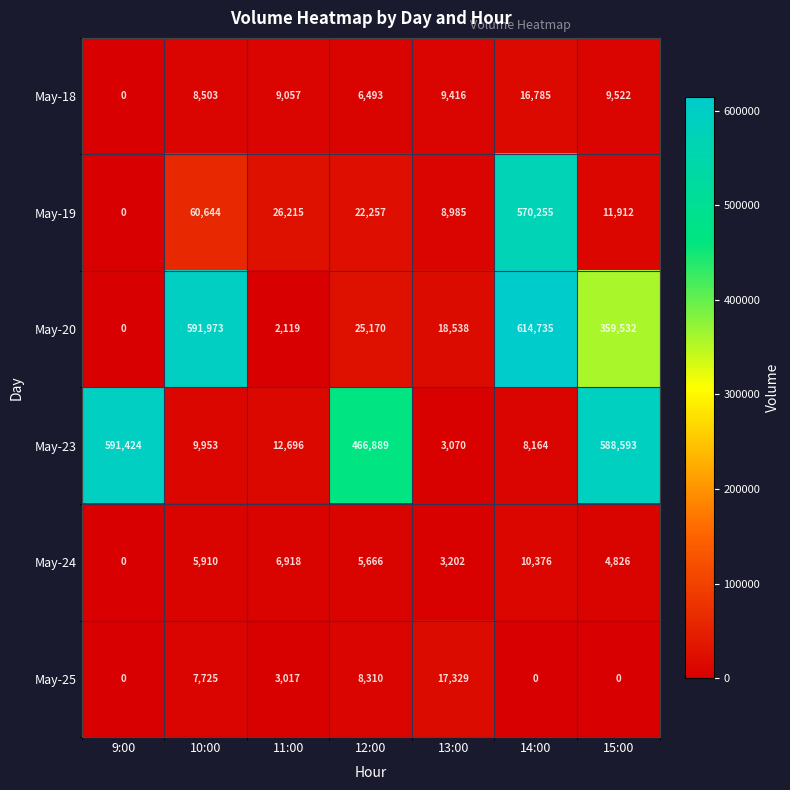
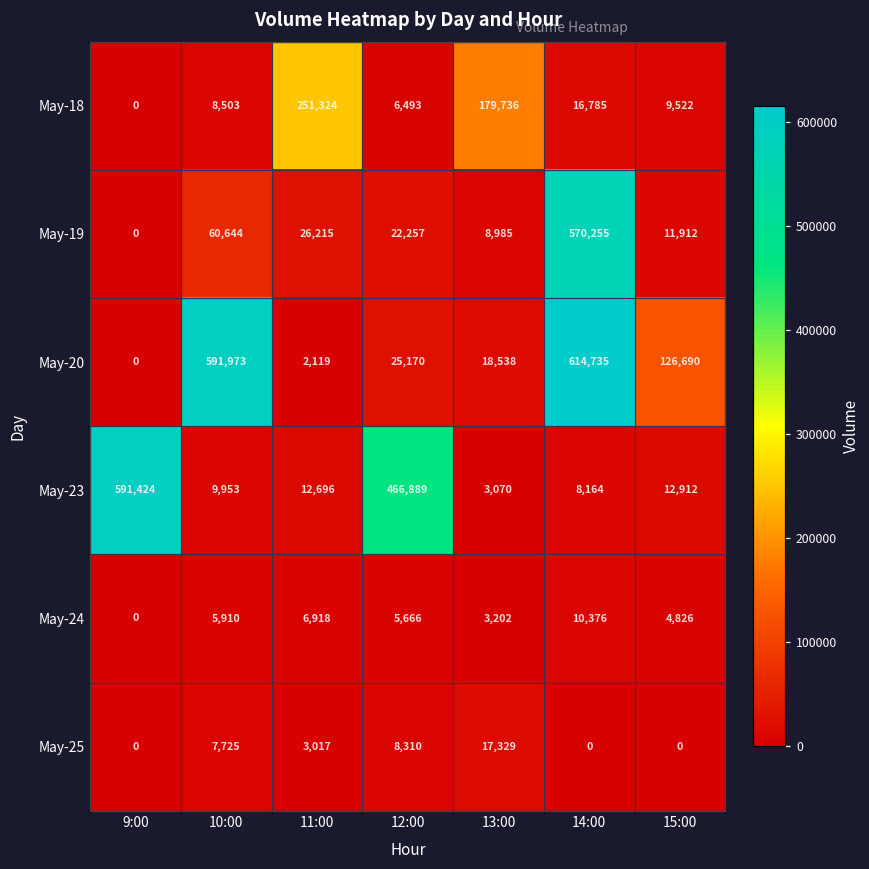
May-18, 11:00: 9,057 -> 251,324
May-18, 13:00: 9,416 -> 179,736
May-20, 15:00: 359,532 -> 126,690
May-23, 15:00: 588,593 -> 12,912
